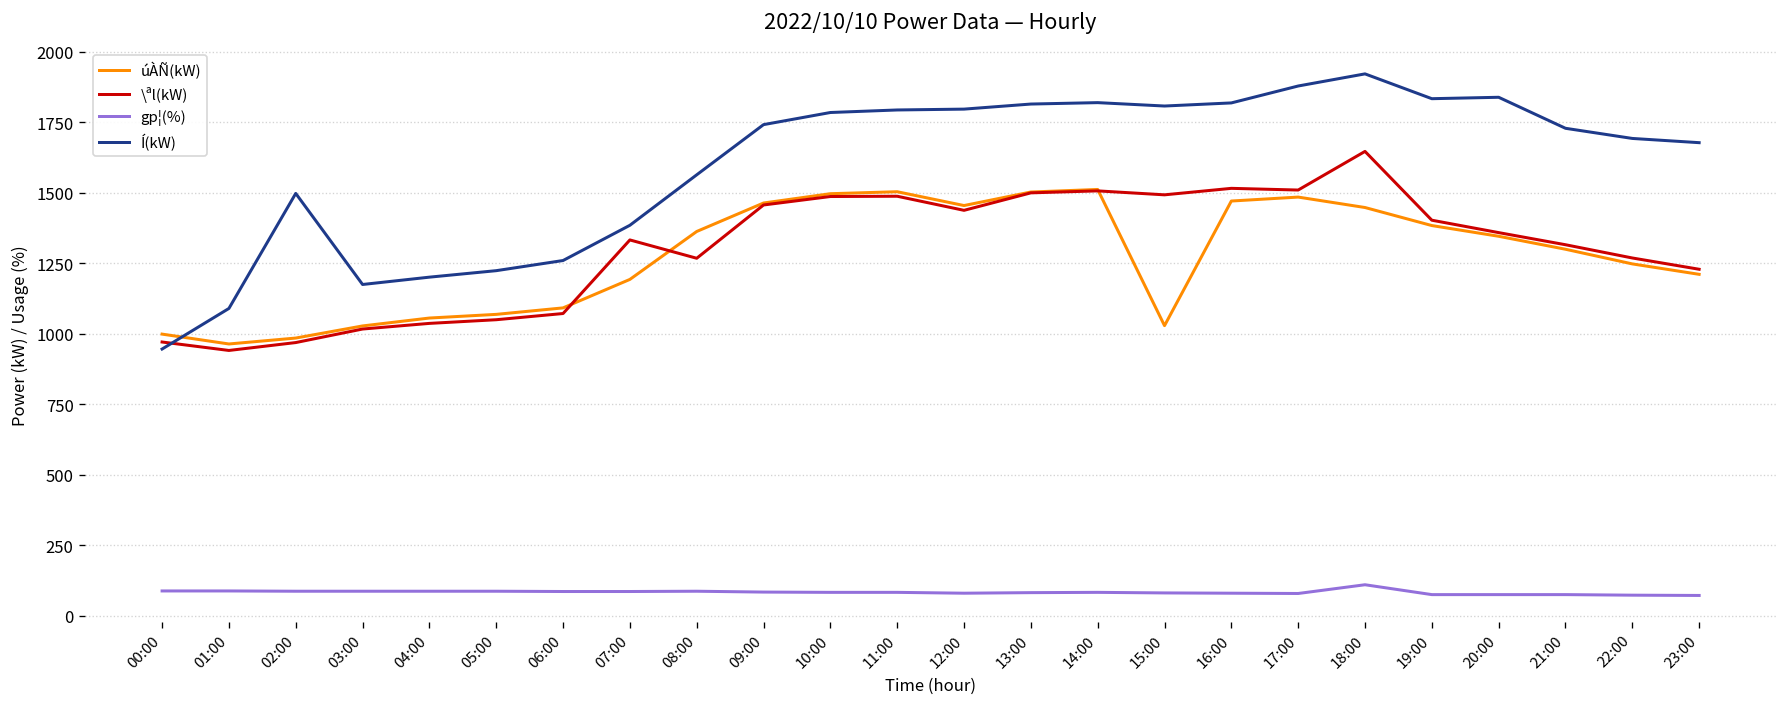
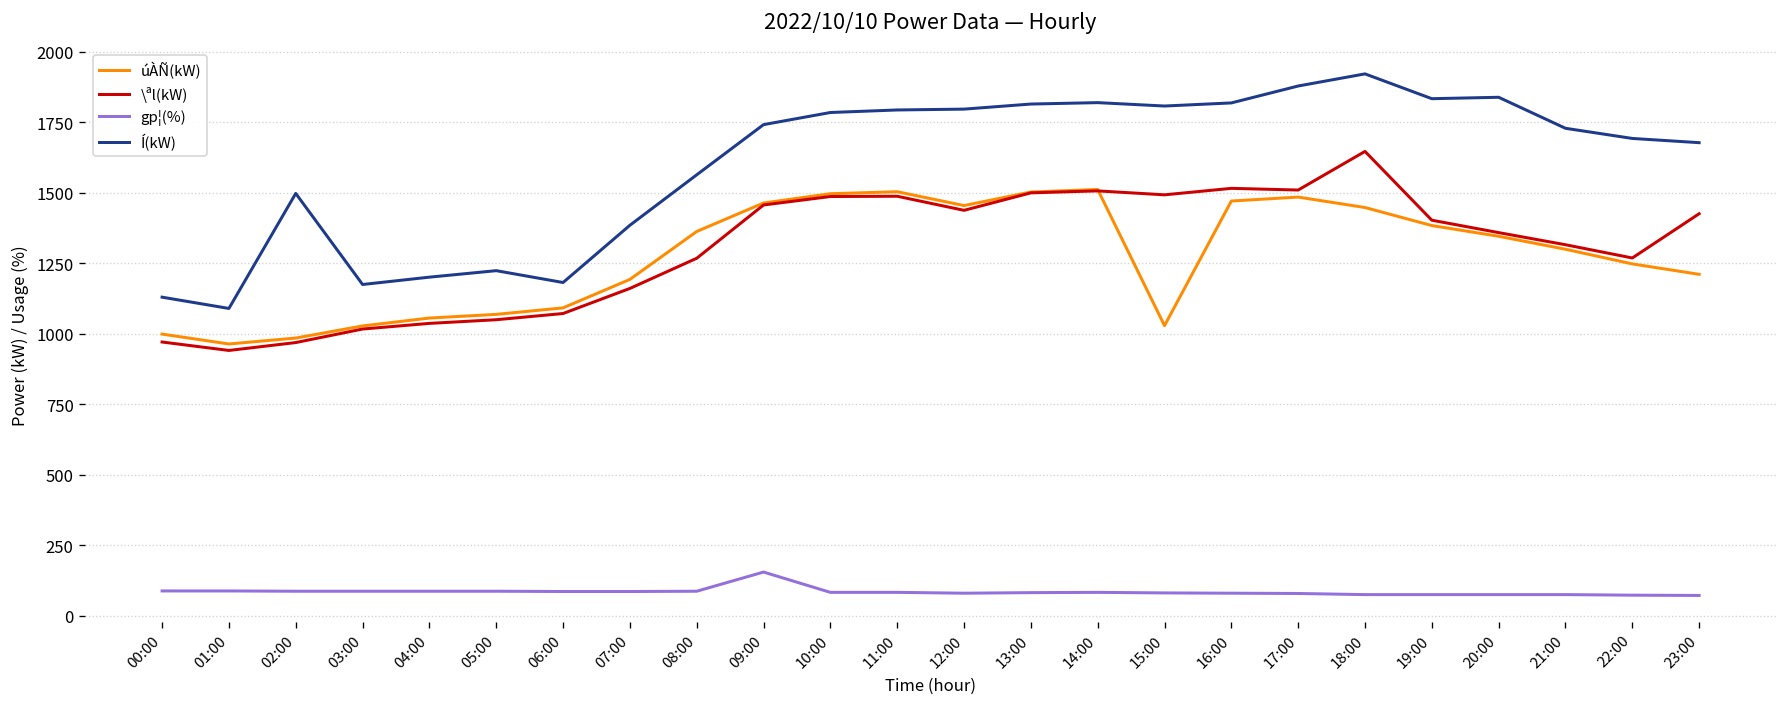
Í(kW), 00:00: 950 -> 1130
Í(kW), 06:00: 1260 -> 1180
\ªl(kW), 07:00: 1330 -> 1160
gp¦(%), 09:00: 80 -> 160
gp¦(%), 18:00: 110 -> 80
\ªl(kW), 23:00: 1230 -> 1430
